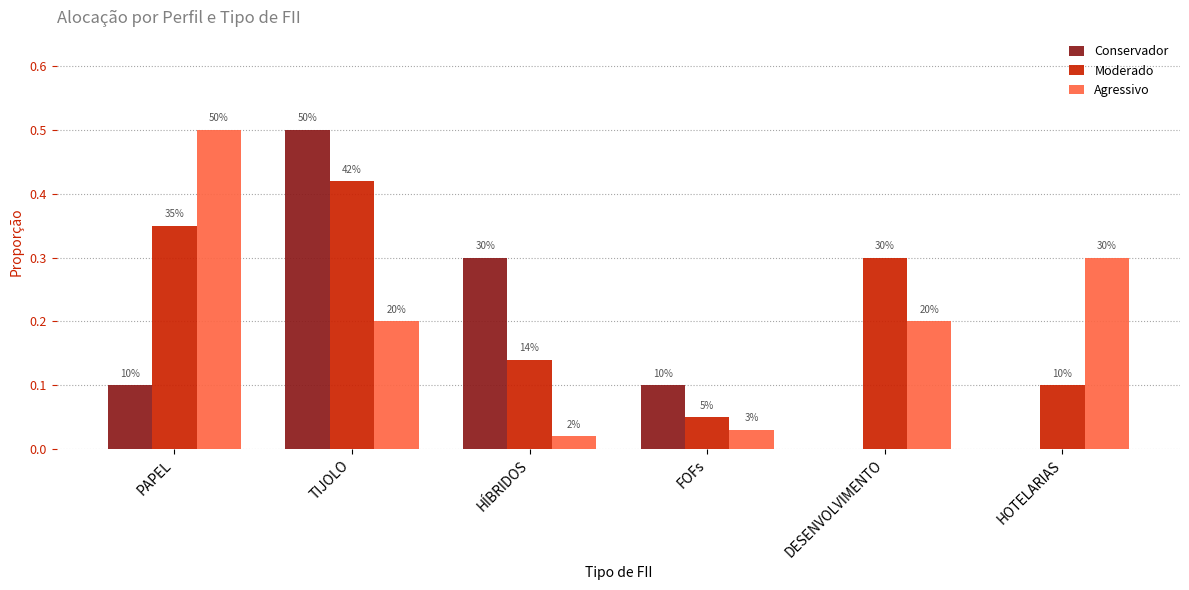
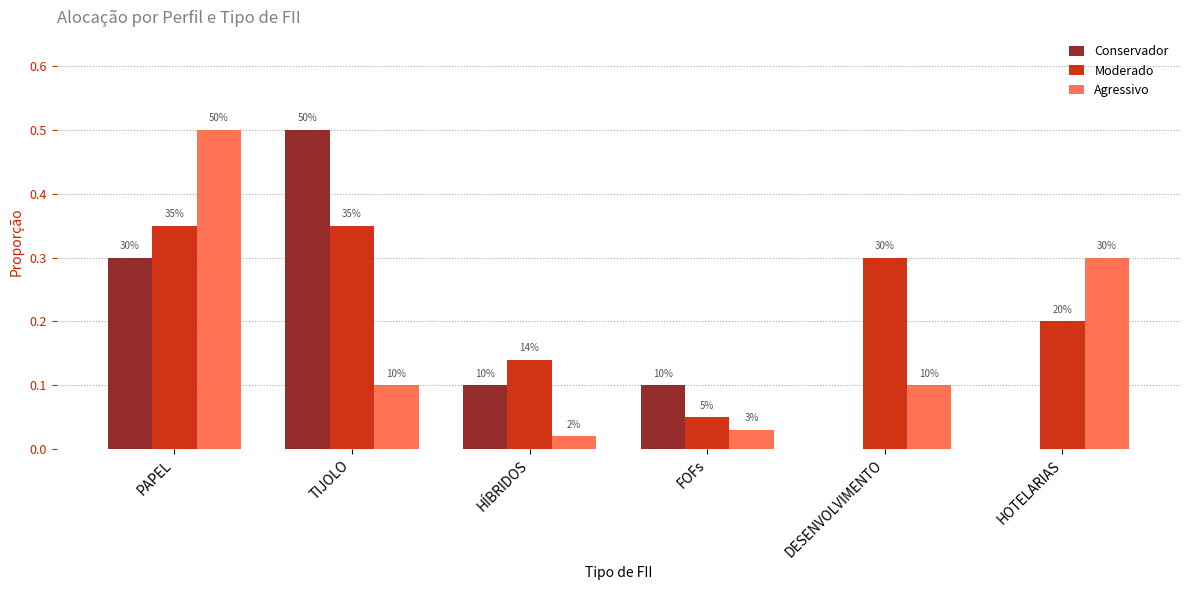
Conservador, PAPEL: 10% -> 30%
Moderado, TIJOLO: 42% -> 35%
Agressivo, TIJOLO: 20% -> 10%
Conservador, HÍBRIDOS: 30% -> 10%
Agressivo, DESENVOLVIMENTO: 20% -> 10%
Moderado, HOTELARIAS: 10% -> 20%
